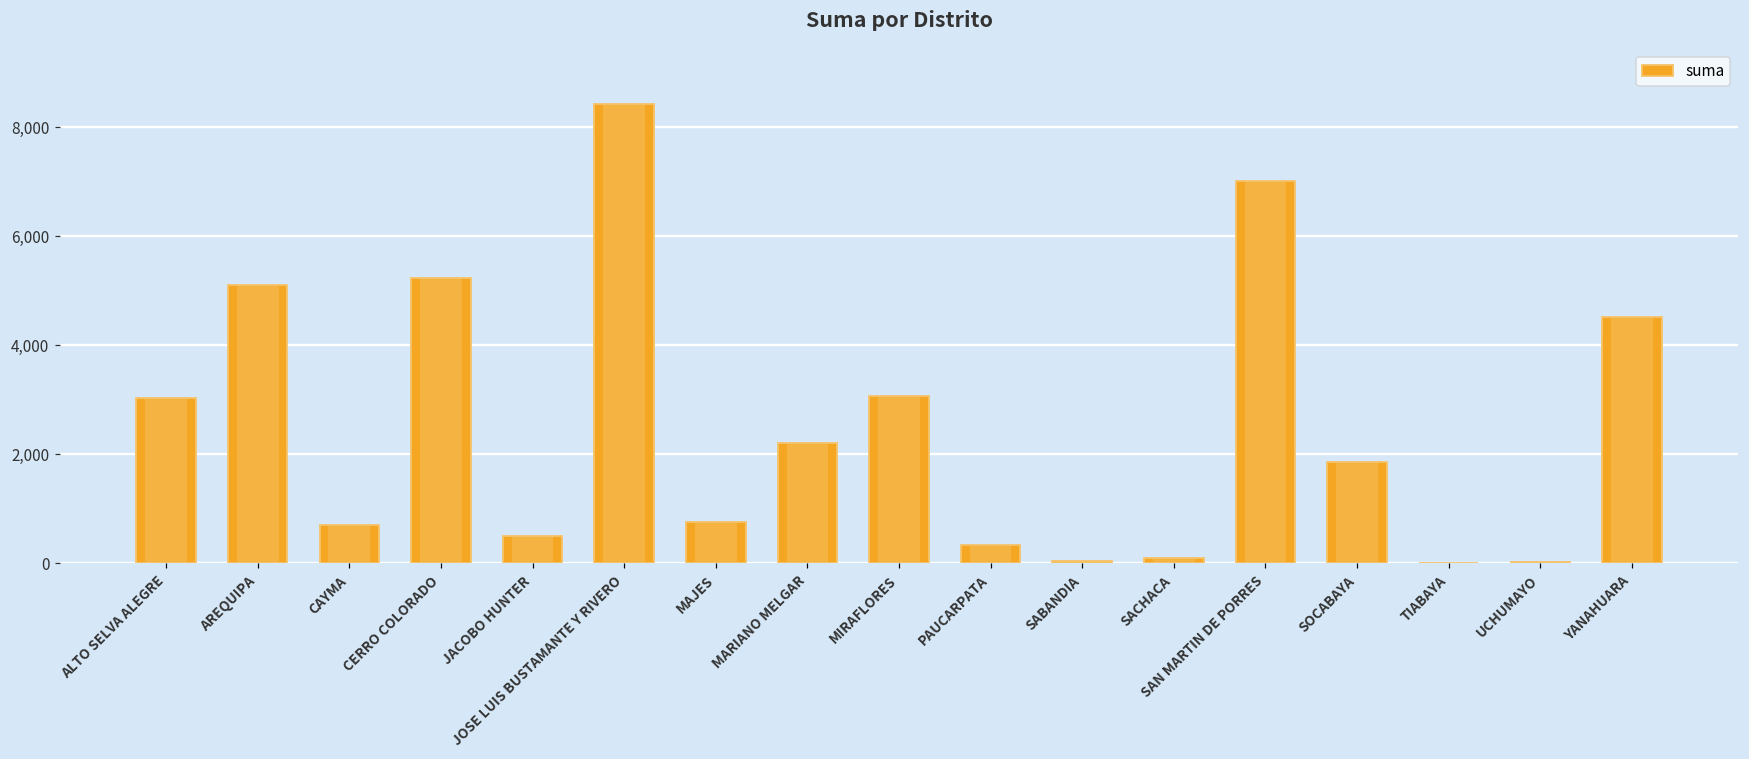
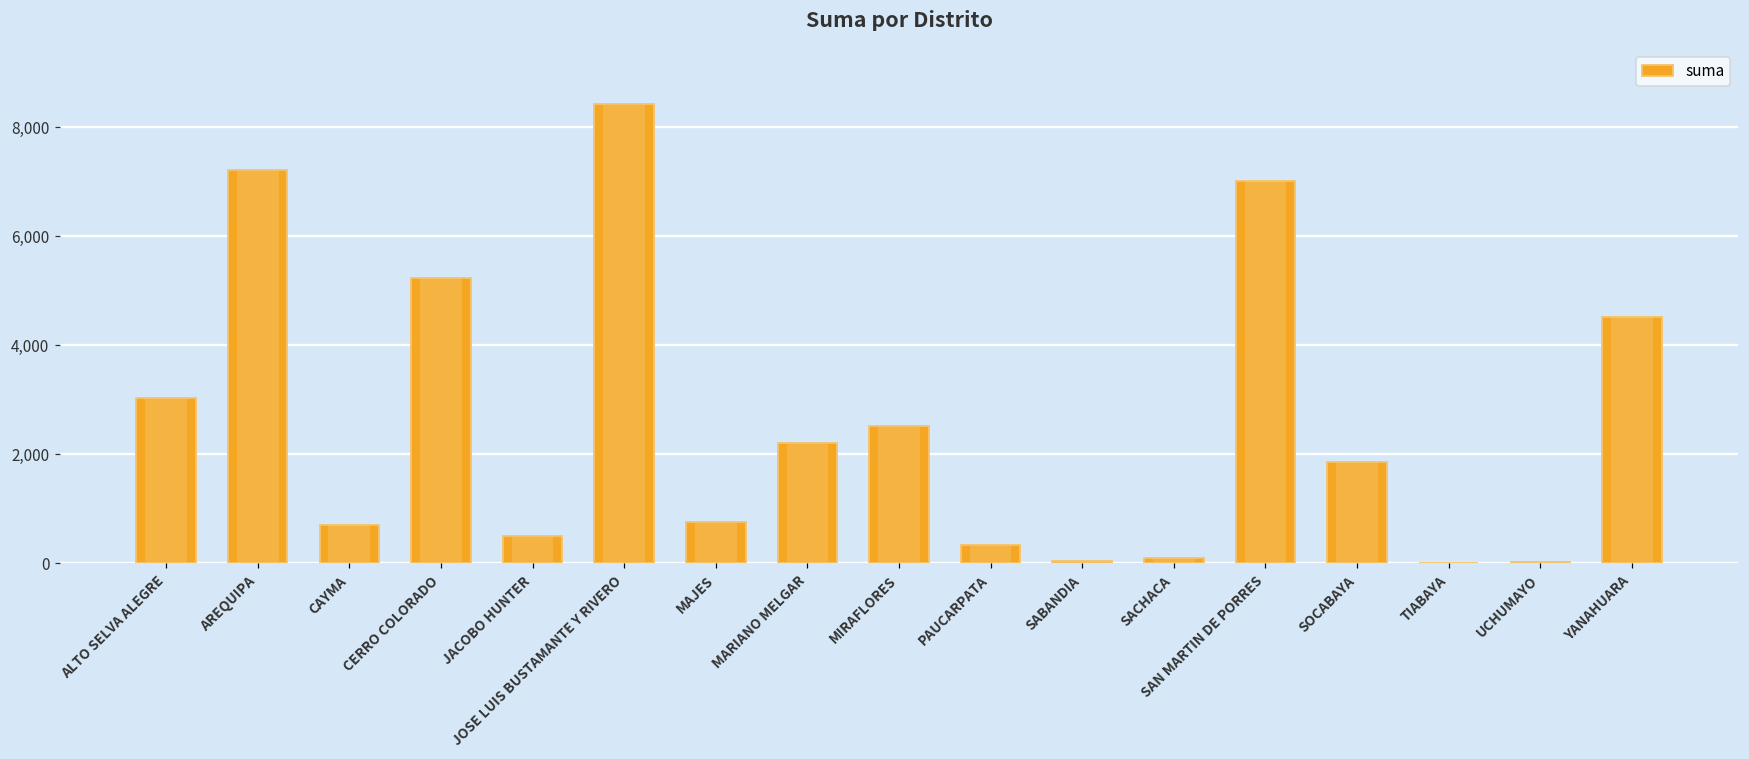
AREQUIPA: 5,100 -> 7,200
MIRAFLORES: 3,100 -> 2,500
